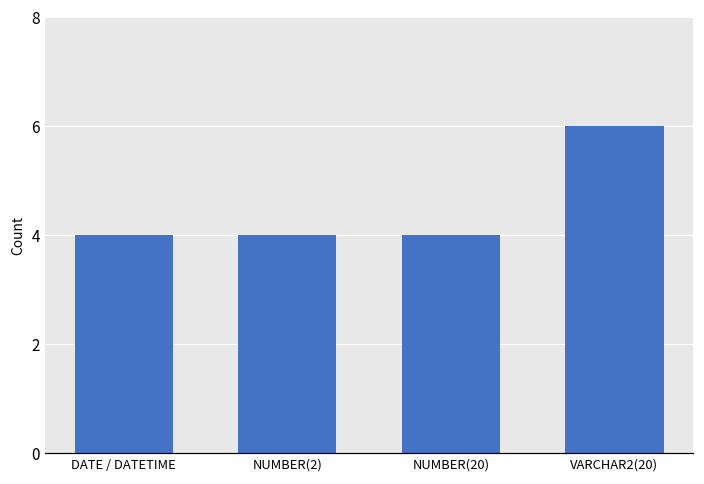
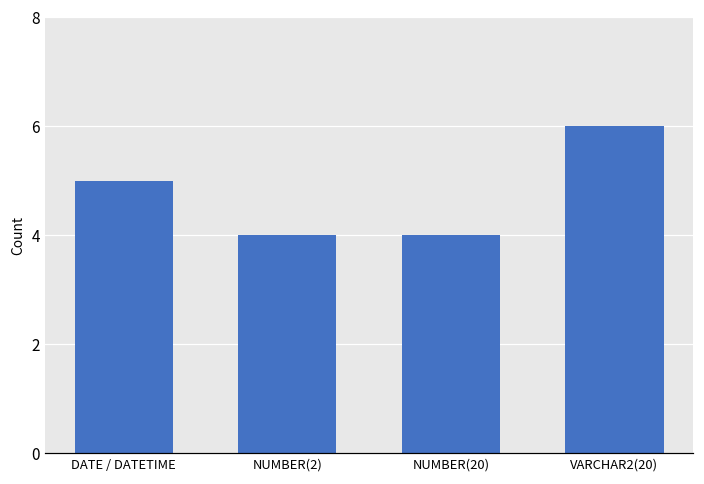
DATE / DATETIME: 4 -> 5
